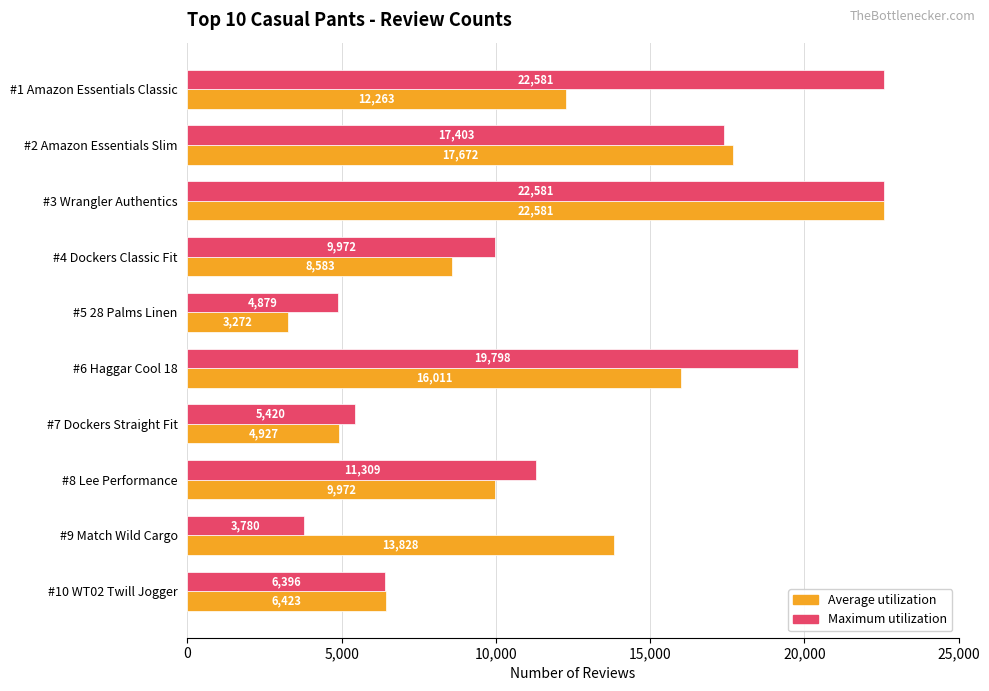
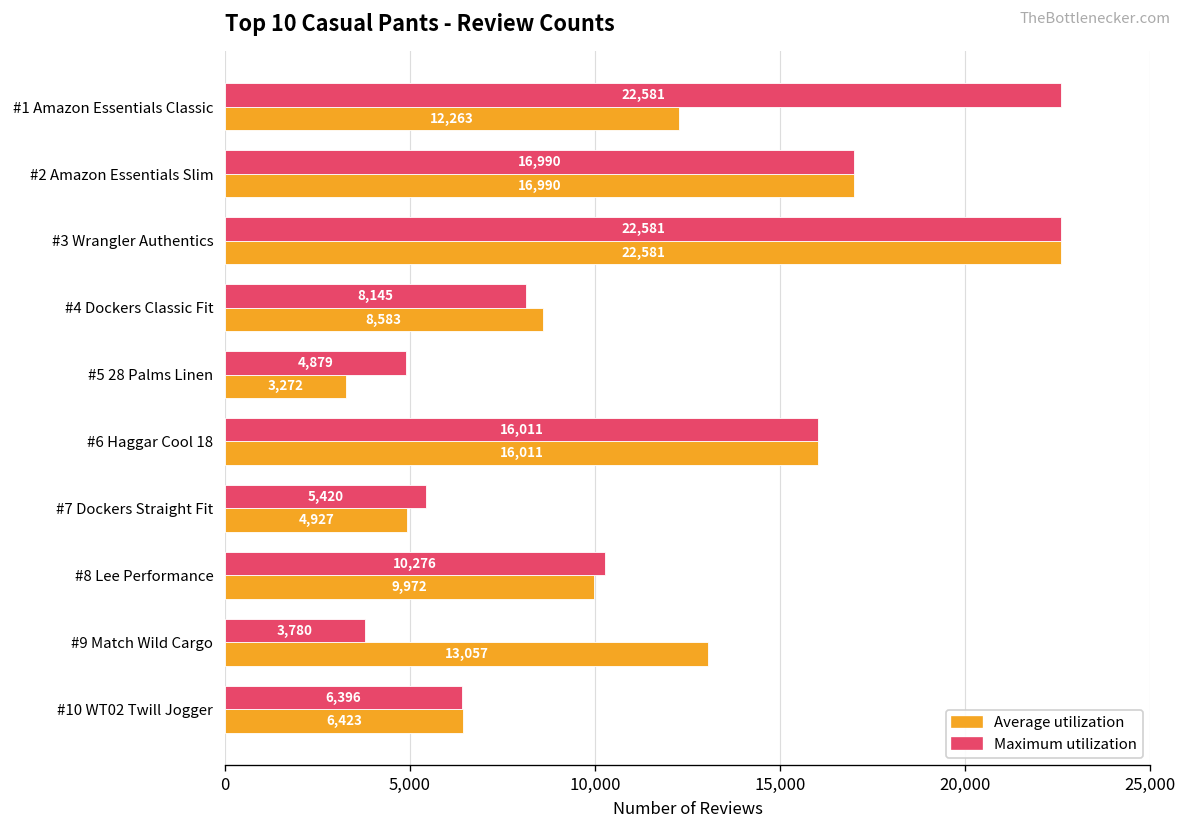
Maximum utilization, #2 Amazon Essentials Slim: 17,403 -> 16,990
Average utilization, #2 Amazon Essentials Slim: 17,672 -> 16,990
Maximum utilization, #4 Dockers Classic Fit: 9,972 -> 8,145
Maximum utilization, #6 Haggar Cool 18: 19,798 -> 16,011
Maximum utilization, #8 Lee Performance: 11,309 -> 10,276
Average utilization, #9 Match Wild Cargo: 13,828 -> 13,057
